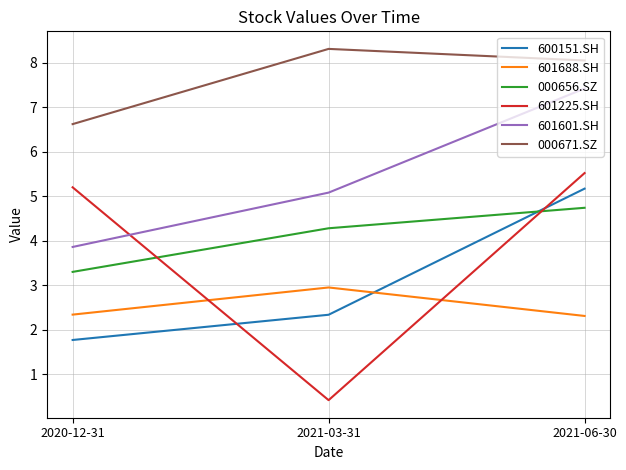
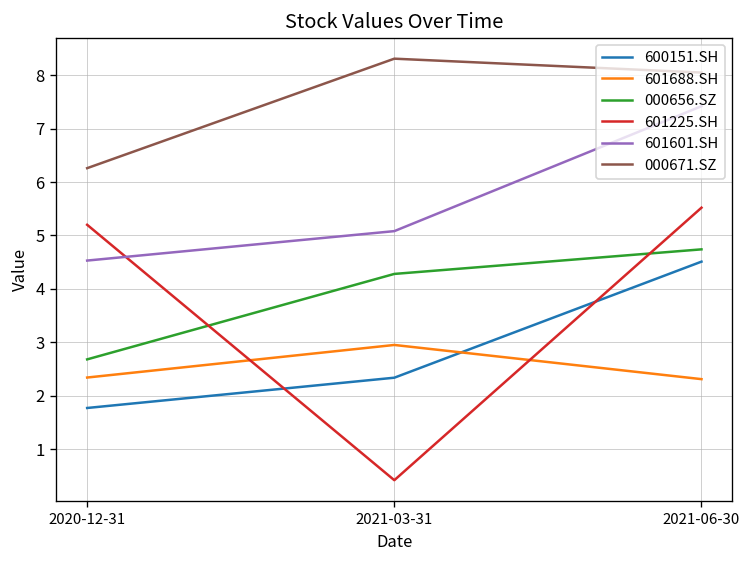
000656.SZ, 2020-12-31: 3.3 -> 2.7
601601.SH, 2020-12-31: 3.9 -> 4.5
000671.SZ, 2020-12-31: 6.6 -> 6.3
600151.SH, 2021-06-30: 5.2 -> 4.5
